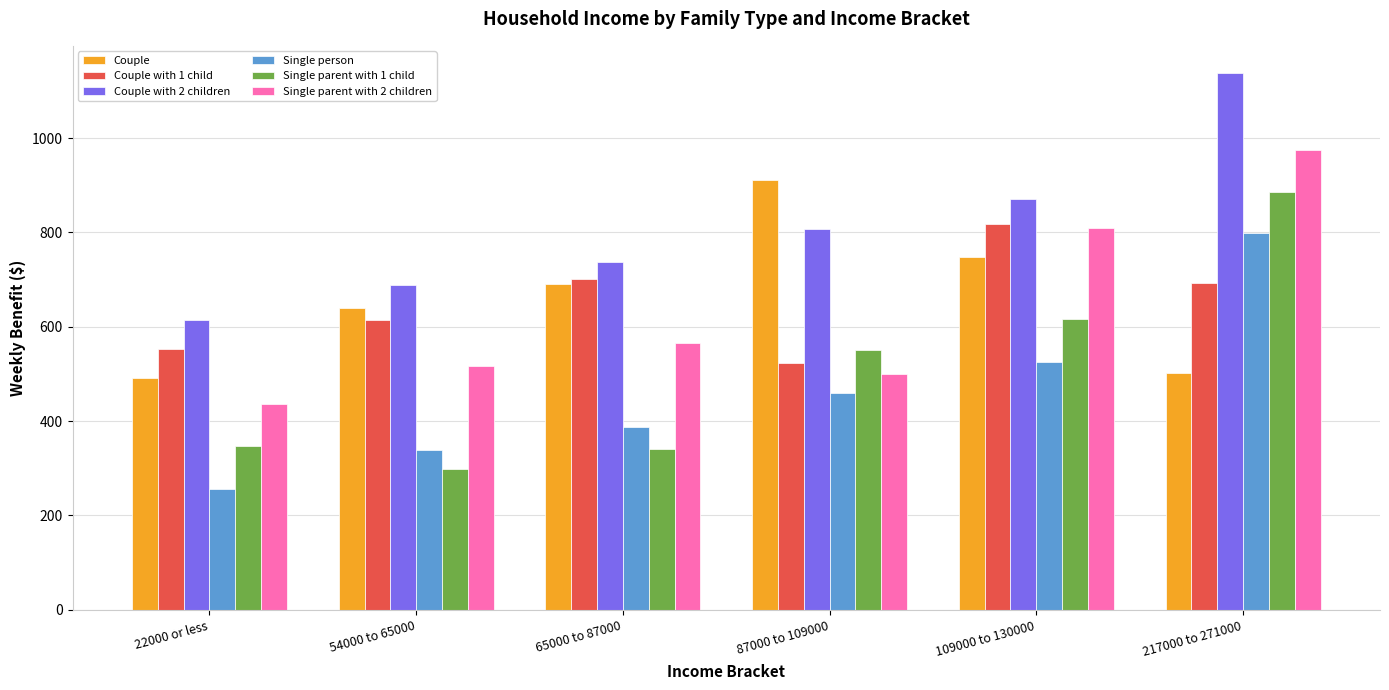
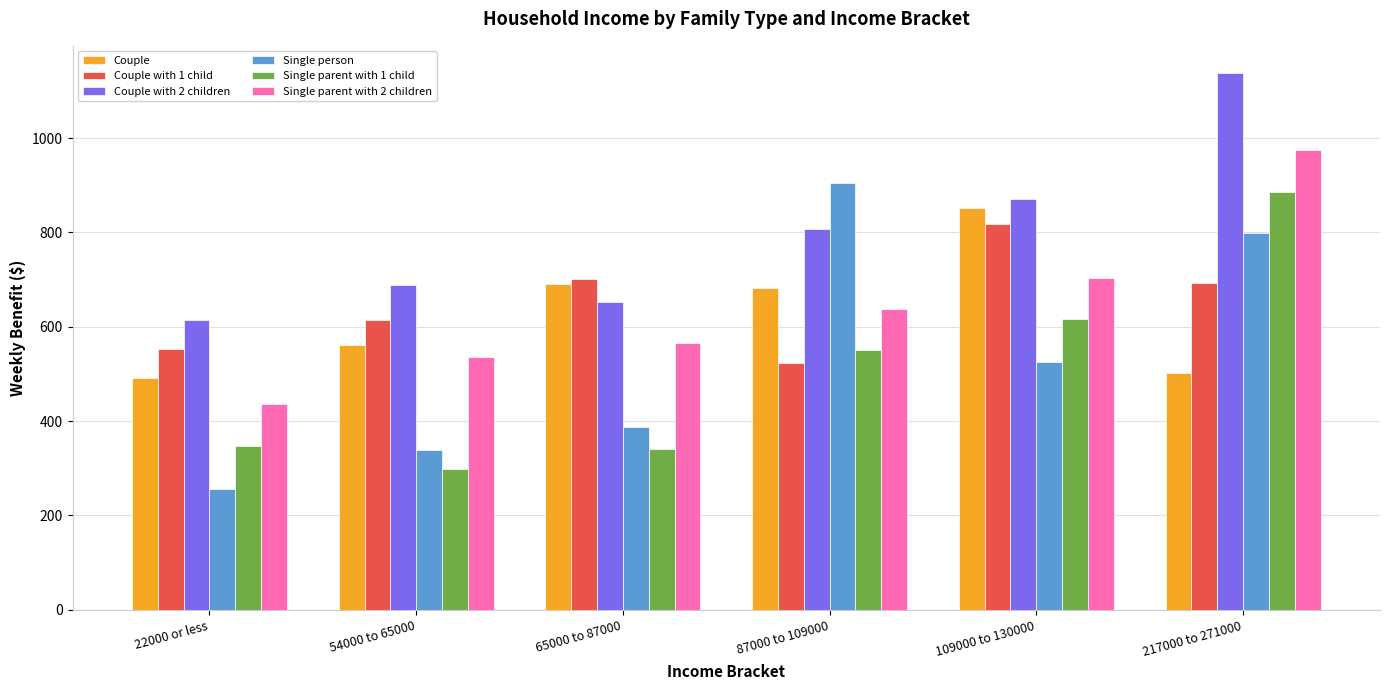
Couple, 54000 to 65000: 640 -> 560
Single parent with 2 children, 54000 to 65000: 520 -> 540
Couple with 2 children, 65000 to 87000: 740 -> 650
Couple, 87000 to 109000: 910 -> 680
Single person, 87000 to 109000: 460 -> 910
Single parent with 2 children, 87000 to 109000: 500 -> 640
Couple, 109000 to 130000: 750 -> 850
Single parent with 2 children, 109000 to 130000: 810 -> 700
